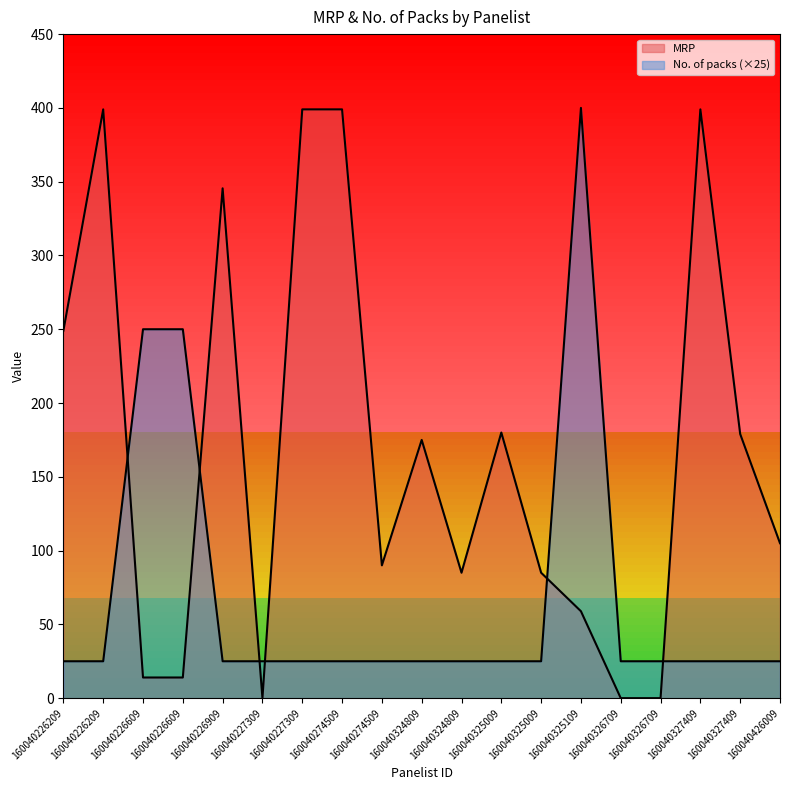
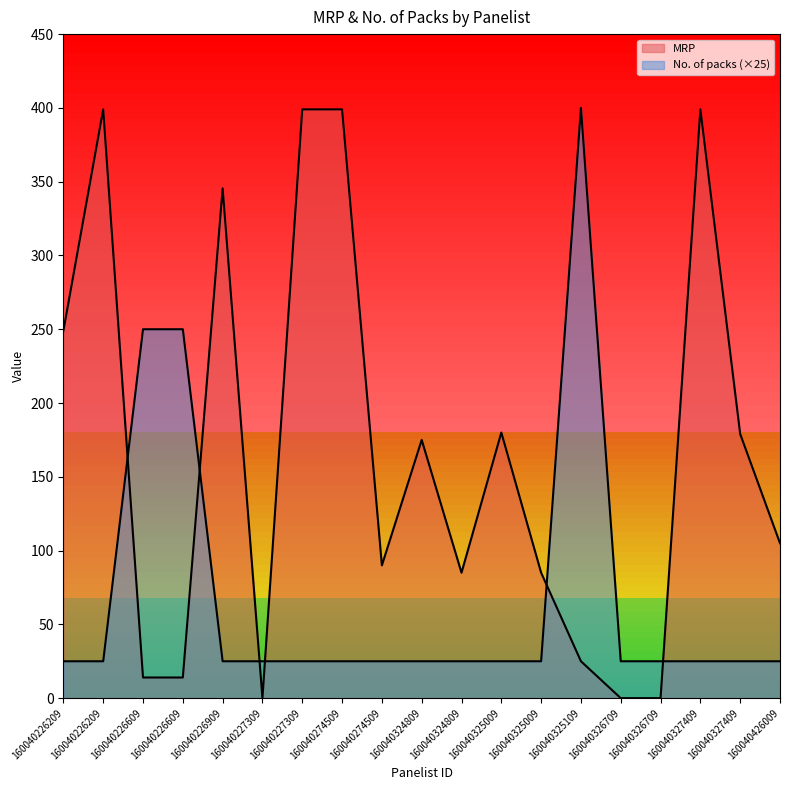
MRP, 160040325109: 59 -> 25
